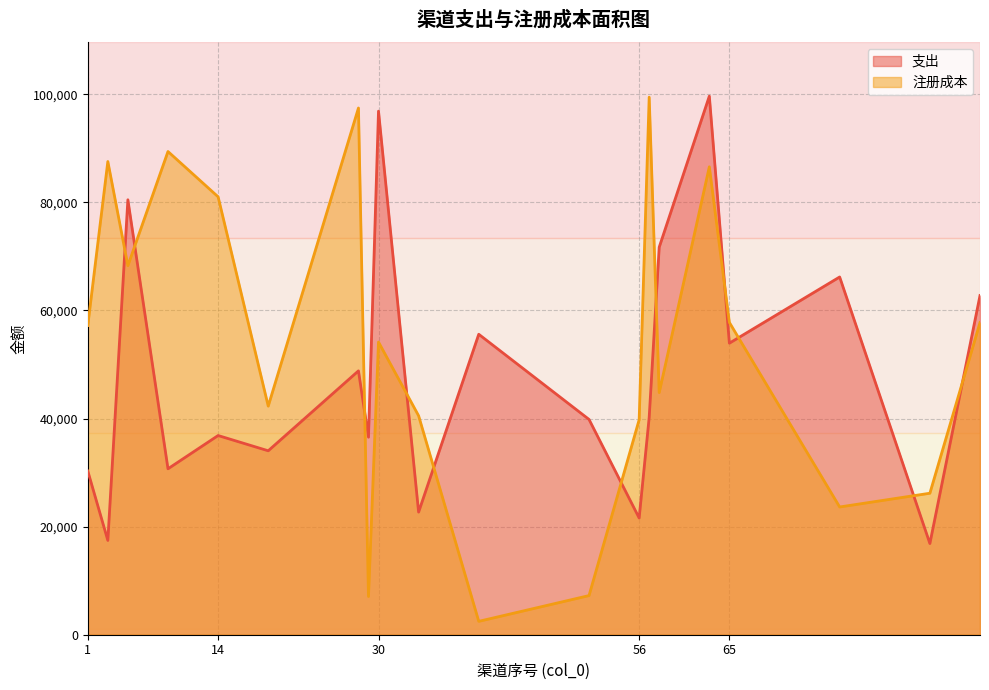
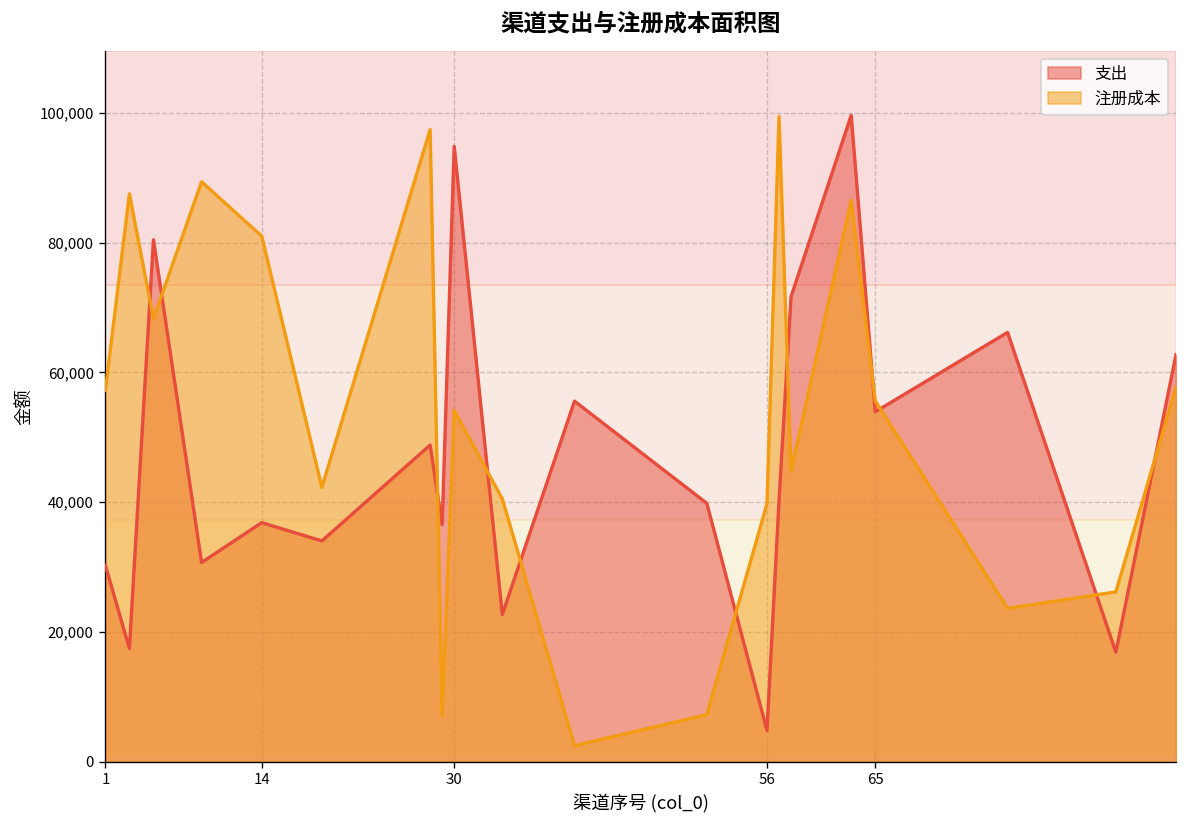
支出, 30: 97,000 -> 95,000
支出, 56: 22,000 -> 5,000
注册成本, 65: 58,000 -> 56,000
